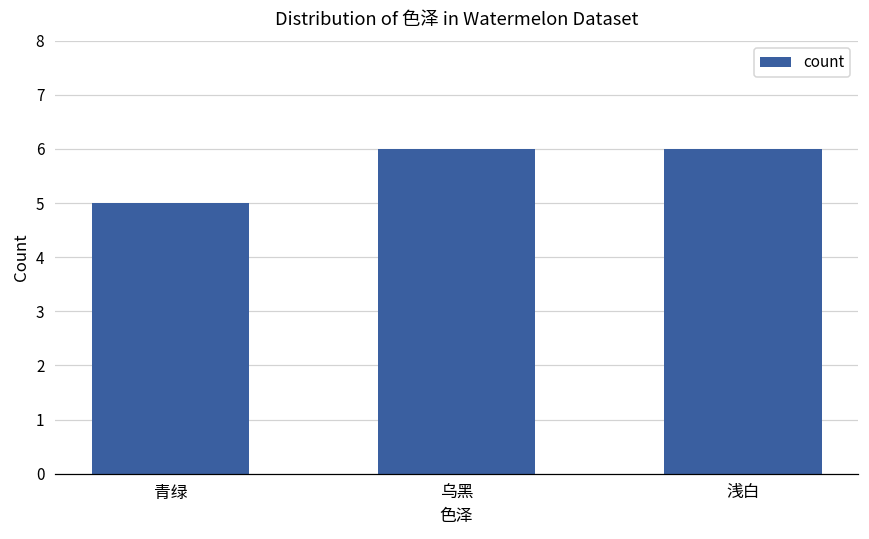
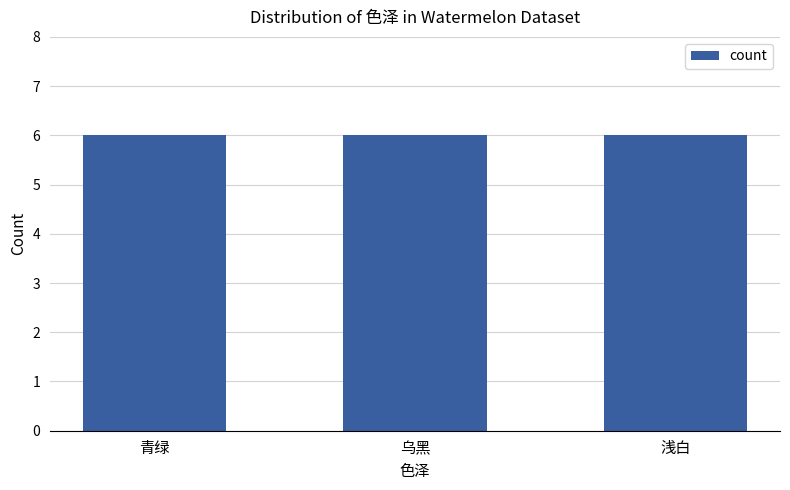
青绿: 5 -> 6
